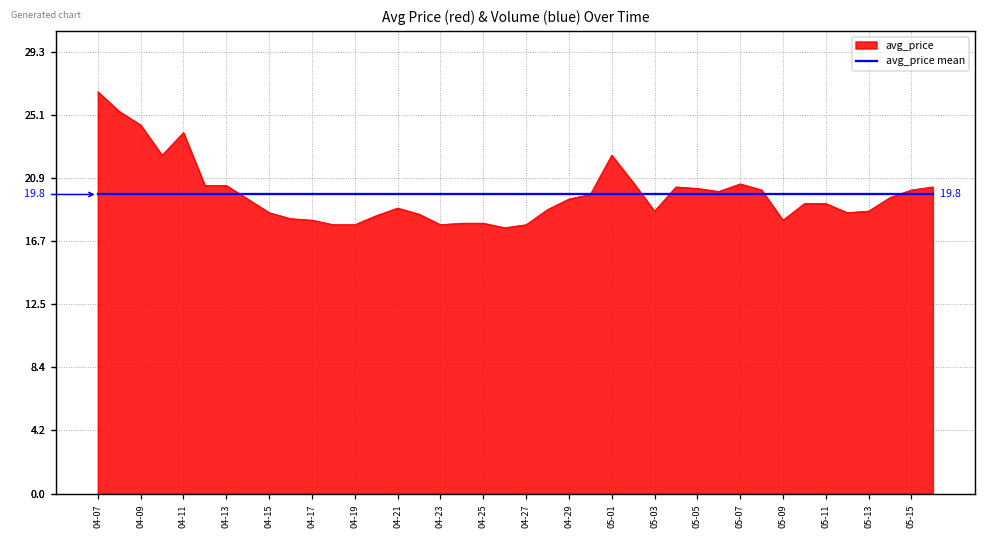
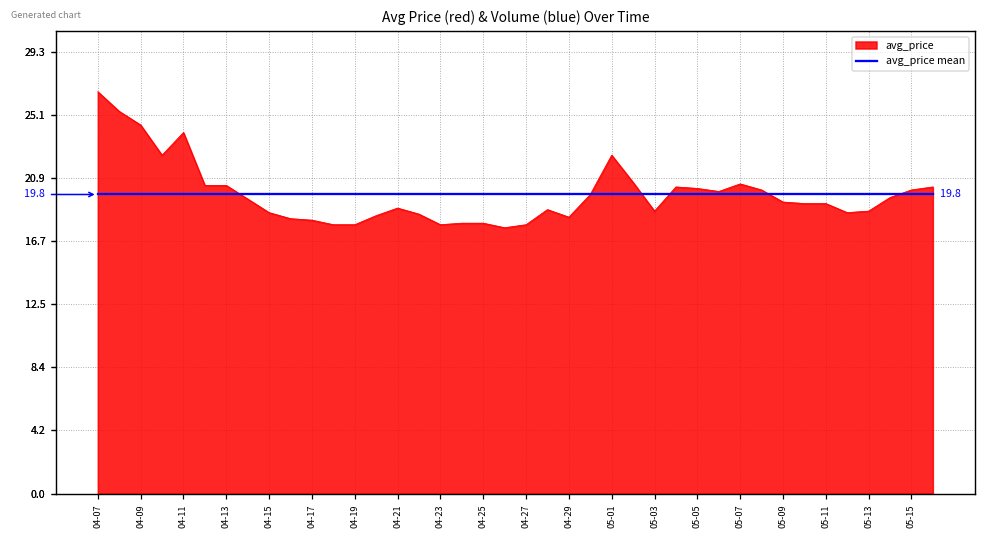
avg_price, 04-29: 19.5 -> 18.3
avg_price, 05-09: 18.1 -> 19.3
